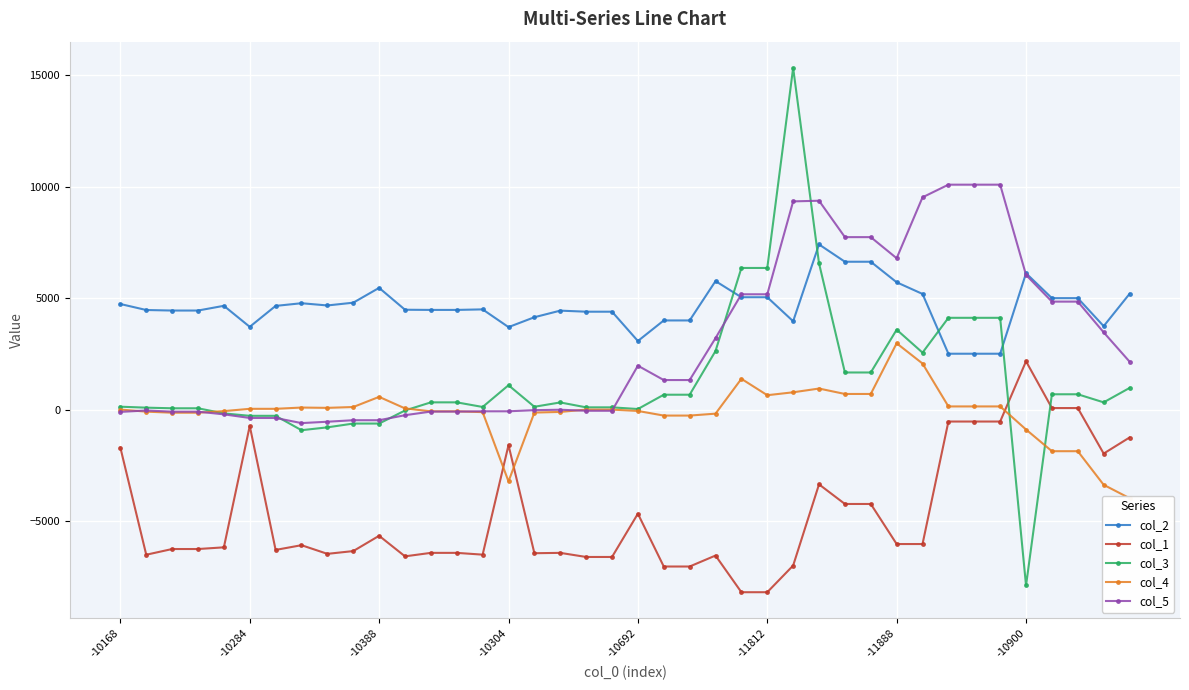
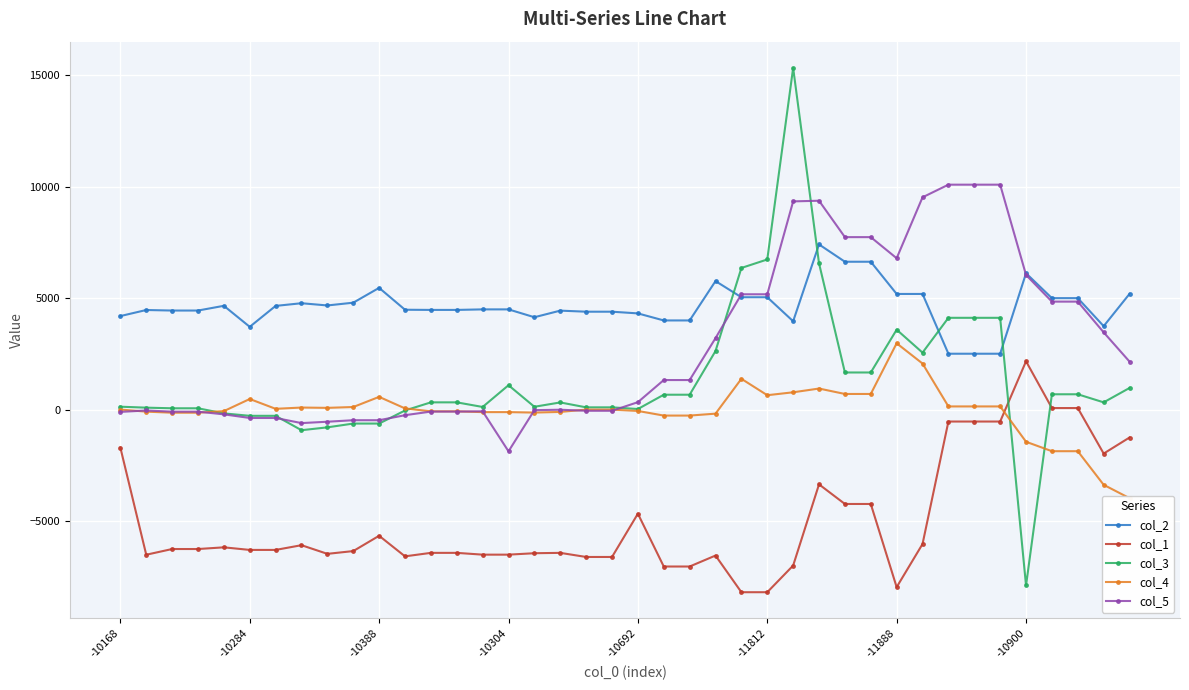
col_2, -10168: 4700 -> 4200
col_1, -10284: -700 -> -6300
col_4, -10284: 0 -> 500
col_2, -10304: 3700 -> 4500
col_1, -10304: -1600 -> -6500
col_4, -10304: -3200 -> -100
col_5, -10304: -100 -> -1900
col_2, -10692: 3100 -> 4300
col_5, -10692: 2000 -> 300
col_3, -11812: 6400 -> 6700
col_2, -11888: 5700 -> 5200
col_1, -11888: -6000 -> -7900
col_4, -10900: -900 -> -1400
